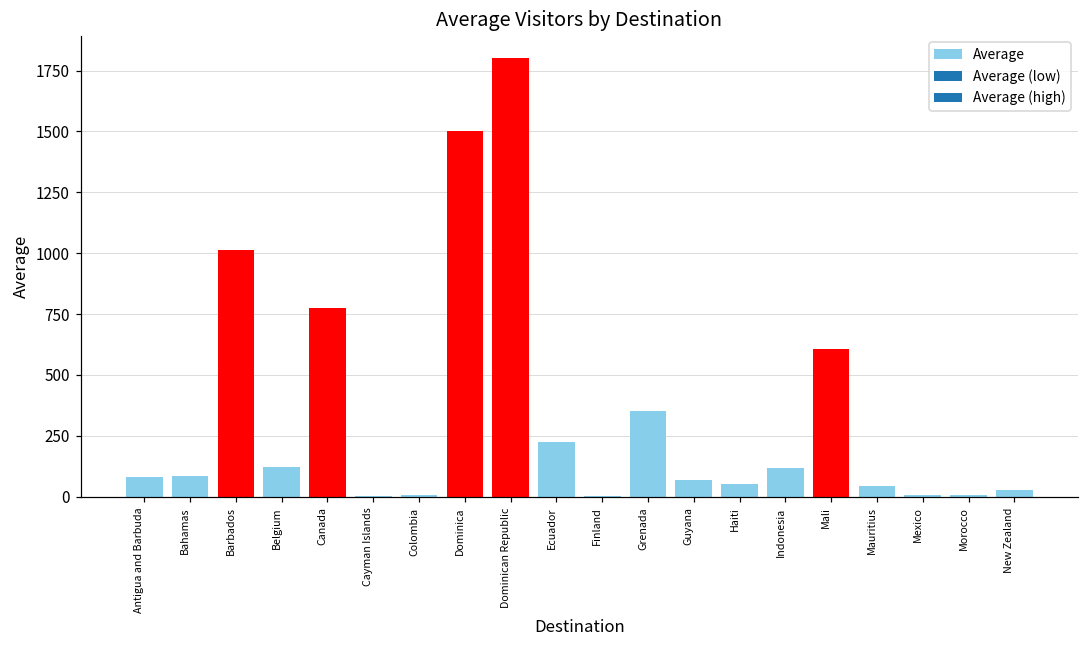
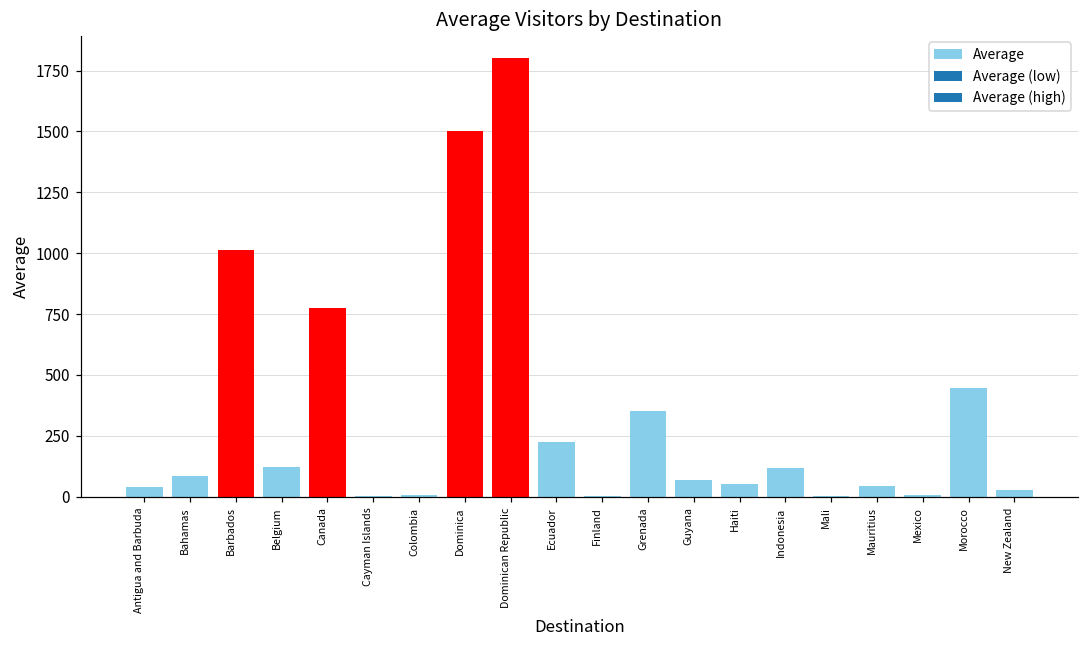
Antigua and Barbuda: 80 -> 40
Mali: 610 -> 0
Morocco: 10 -> 450
